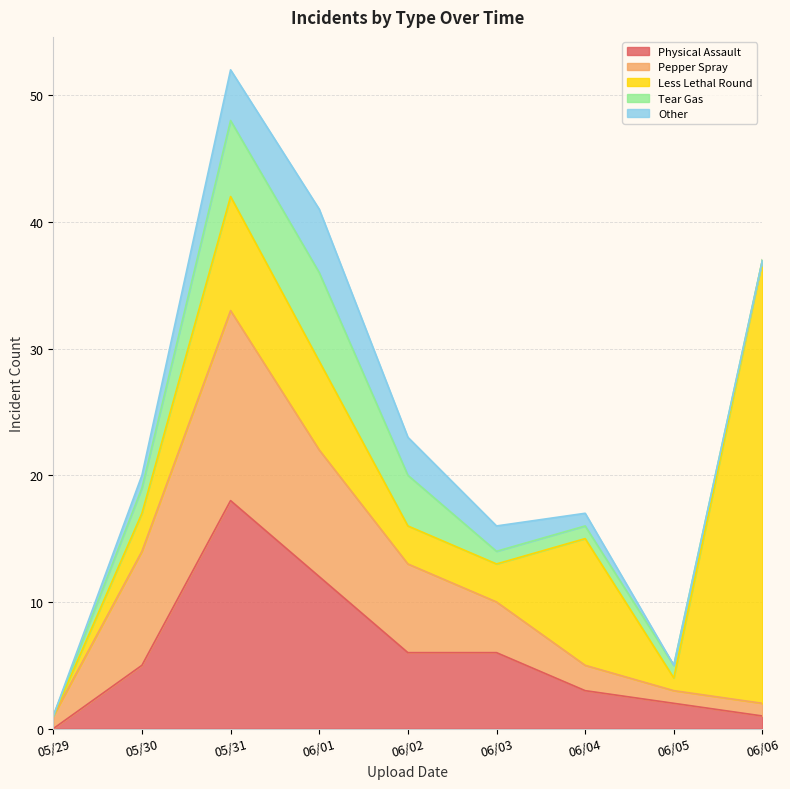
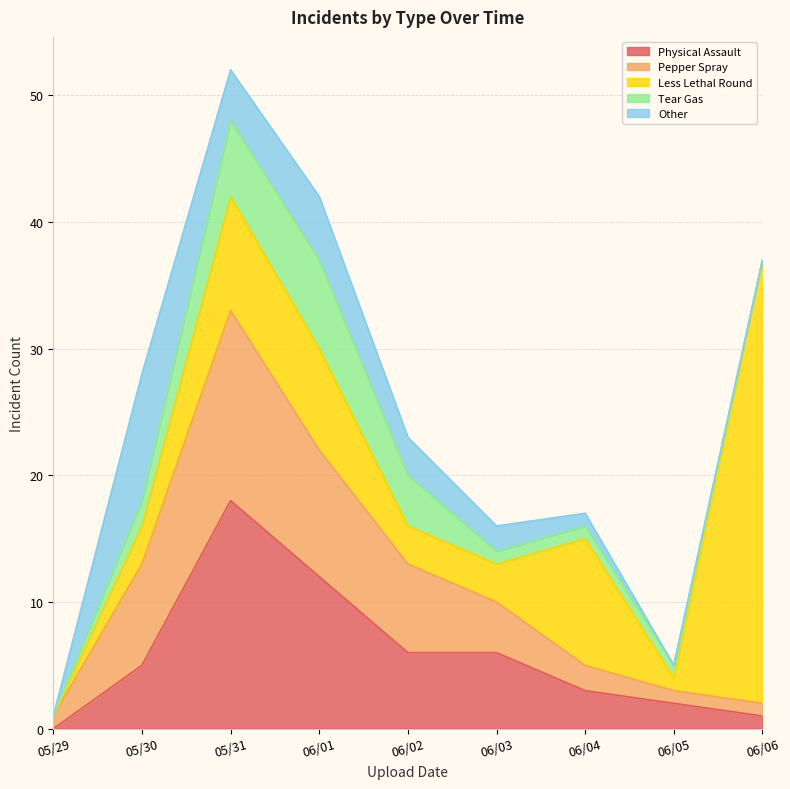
Pepper Spray, 05/30: 9 -> 8
Other, 05/30: 1 -> 10
Less Lethal Round, 06/01: 7 -> 8
